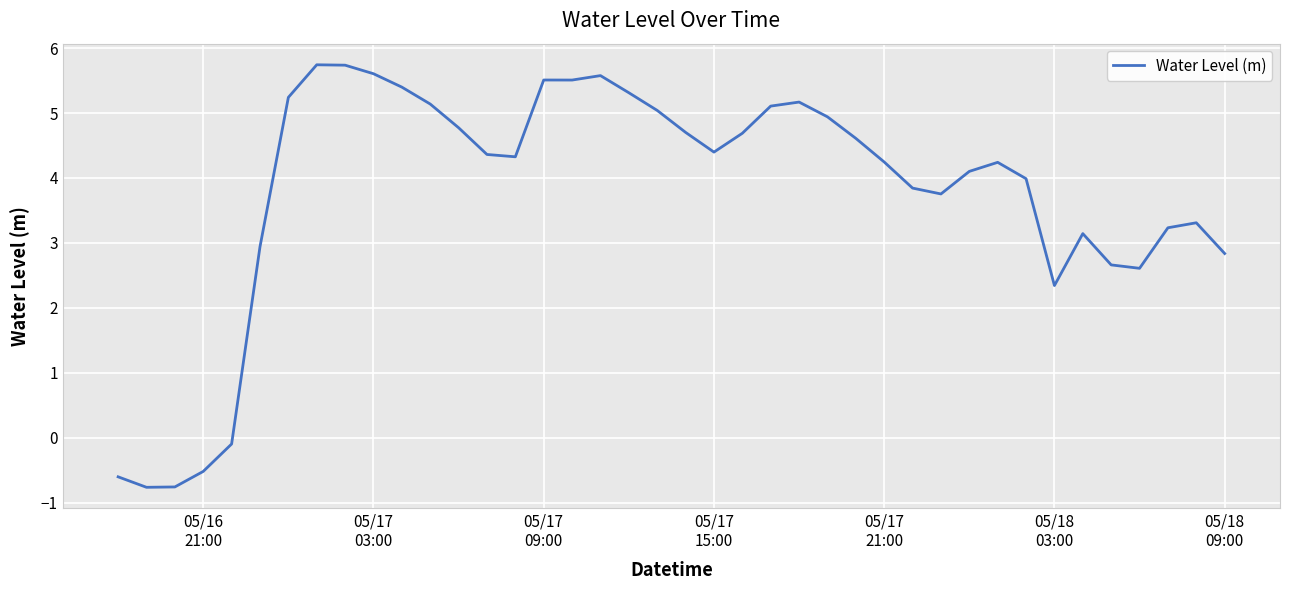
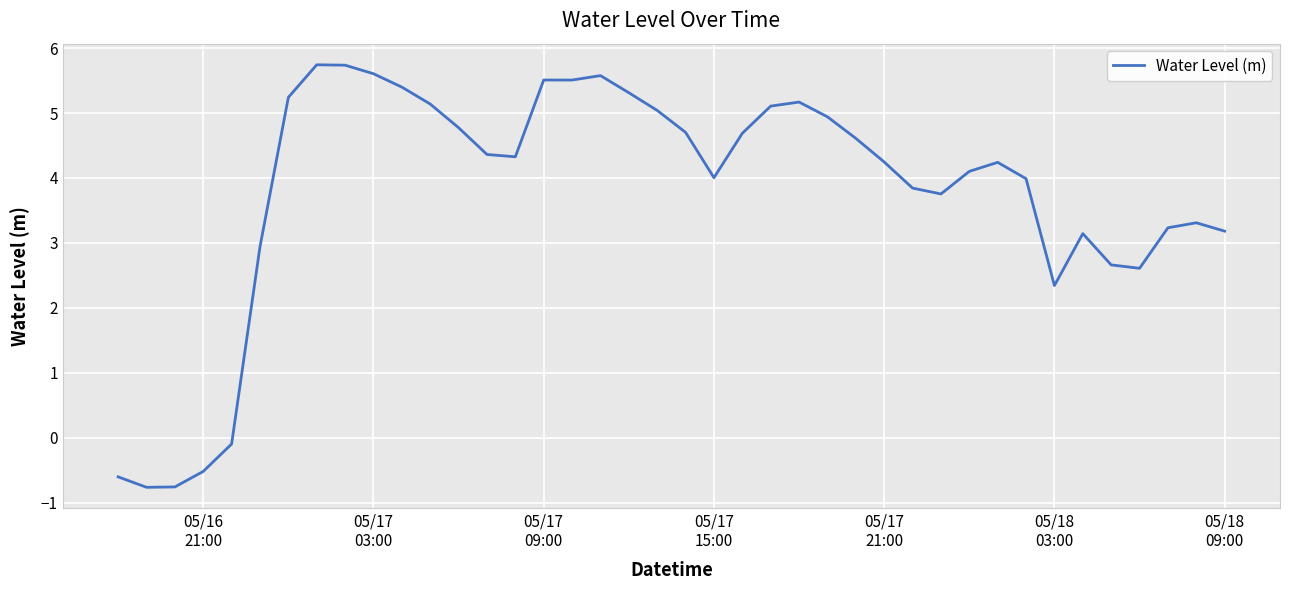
05/17 15:00: 4.4 -> 4.0
05/18 09:00: 2.8 -> 3.2
